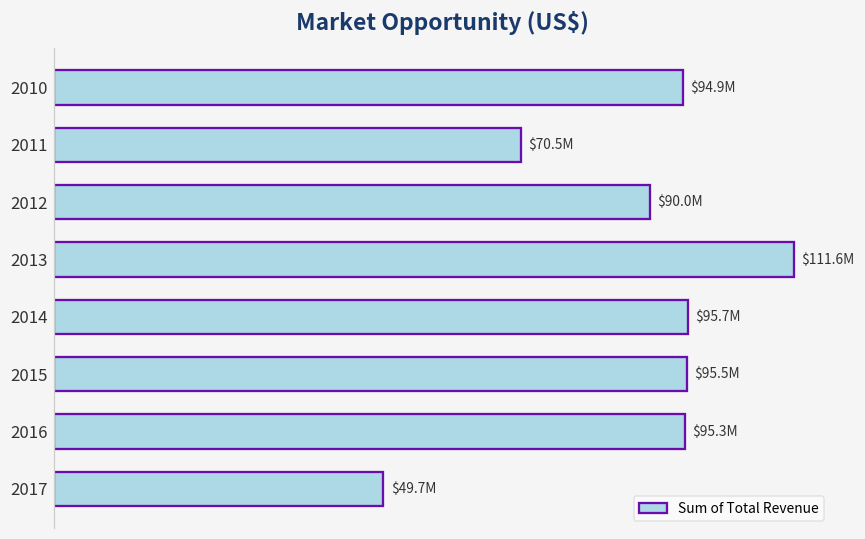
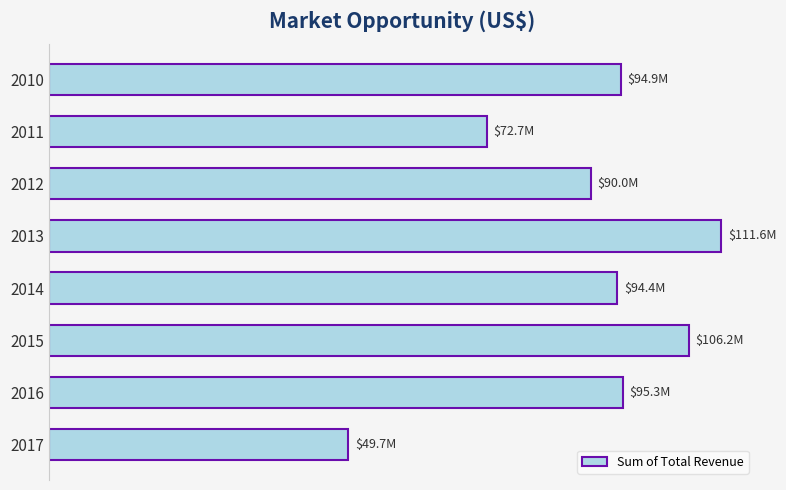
2011: $70.5M -> $72.7M
2014: $95.7M -> $94.4M
2015: $95.5M -> $106.2M
